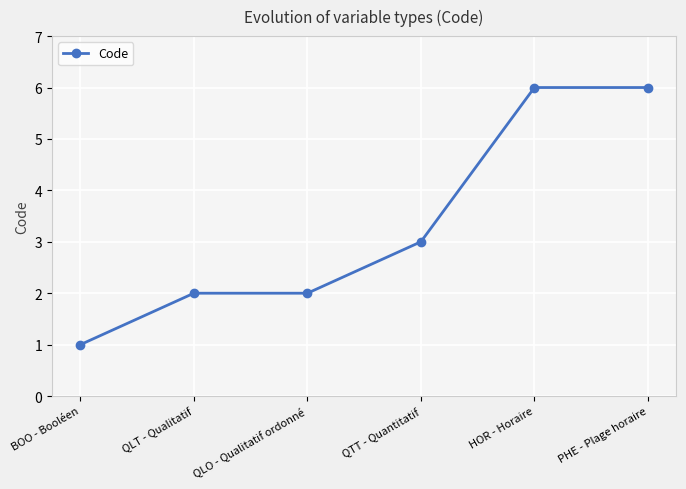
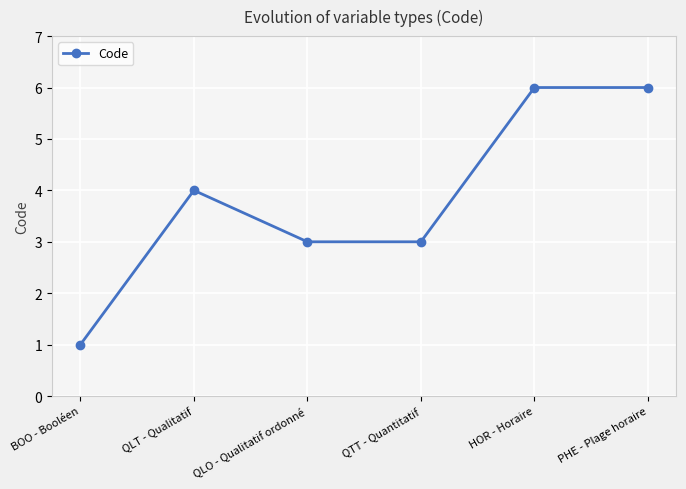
QLT - Qualitatif: 2 -> 4
QLO - Qualitatif ordonné: 2 -> 3
